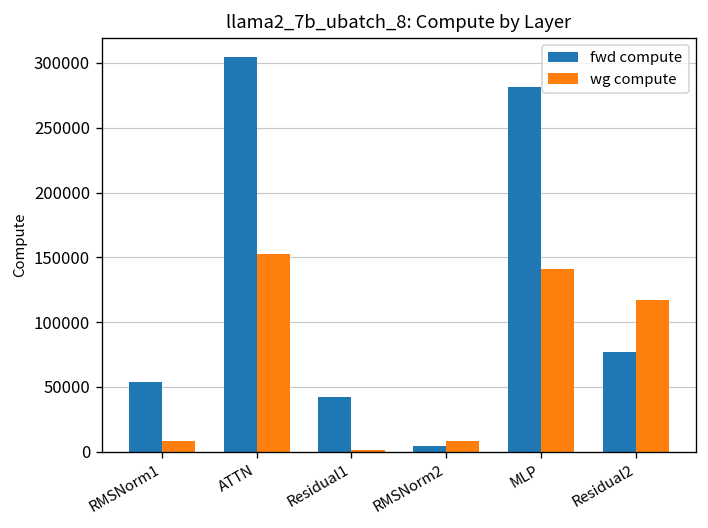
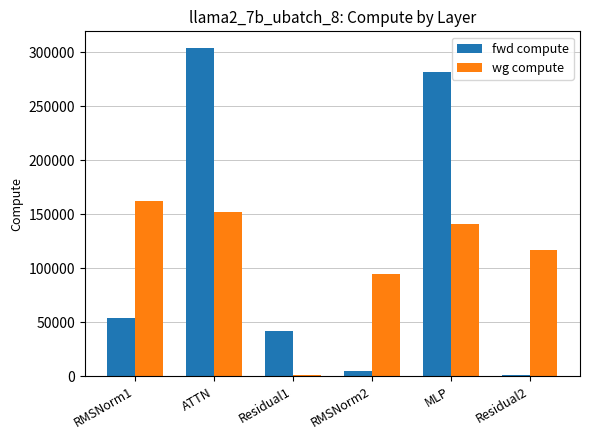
wg compute, RMSNorm1: 8000 -> 162000
wg compute, RMSNorm2: 8000 -> 95000
fwd compute, Residual2: 77000 -> 2000
